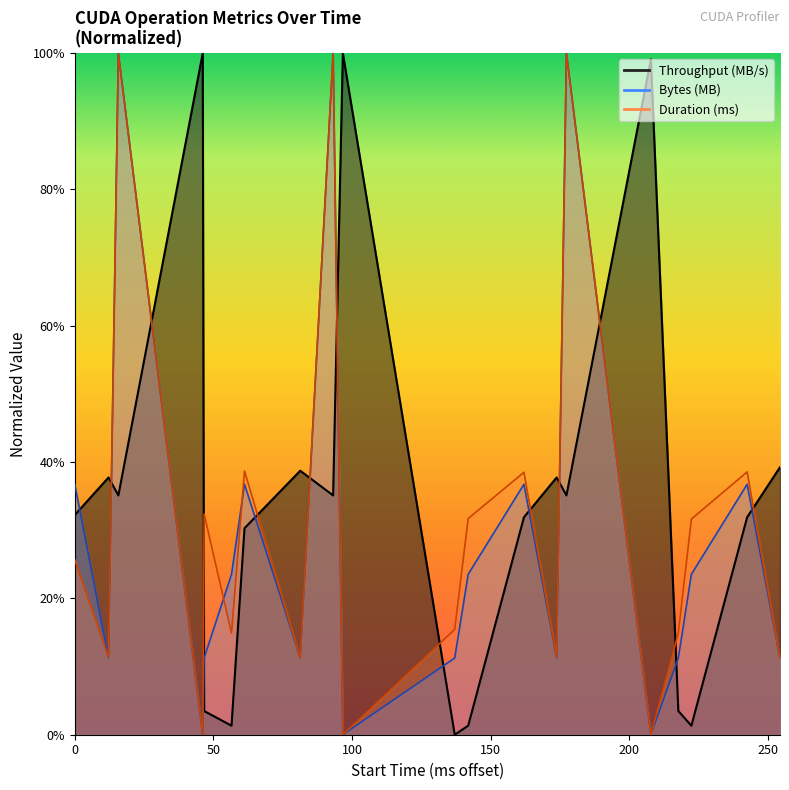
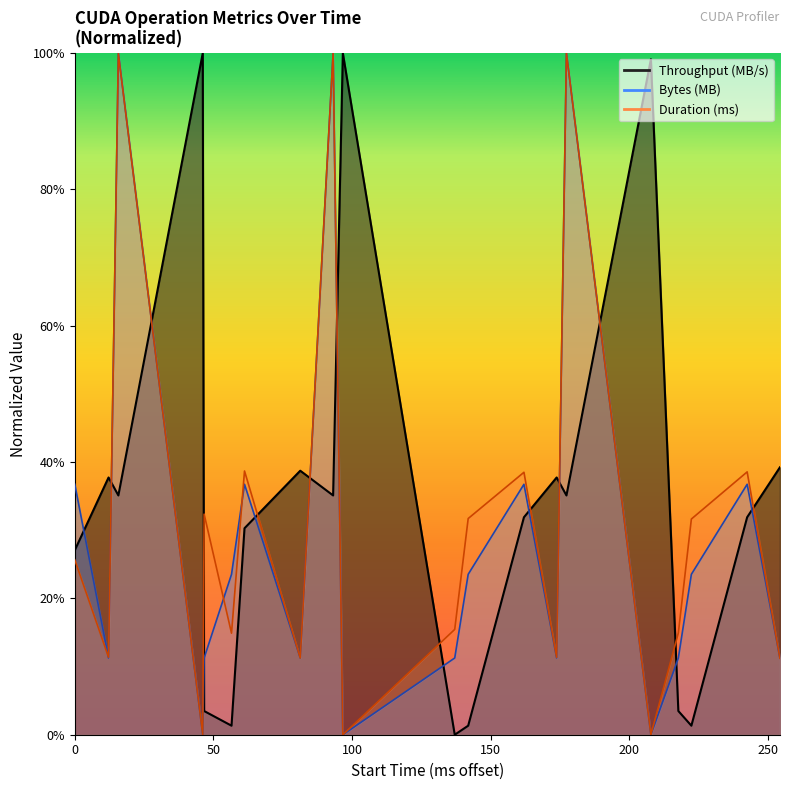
Throughput (MB/s), 0: 32% -> 27%
